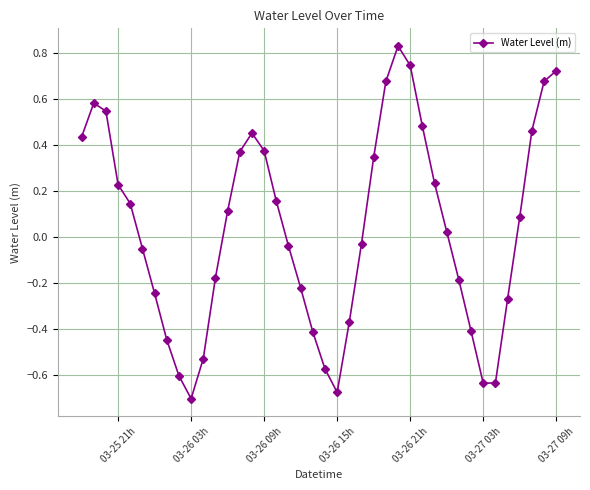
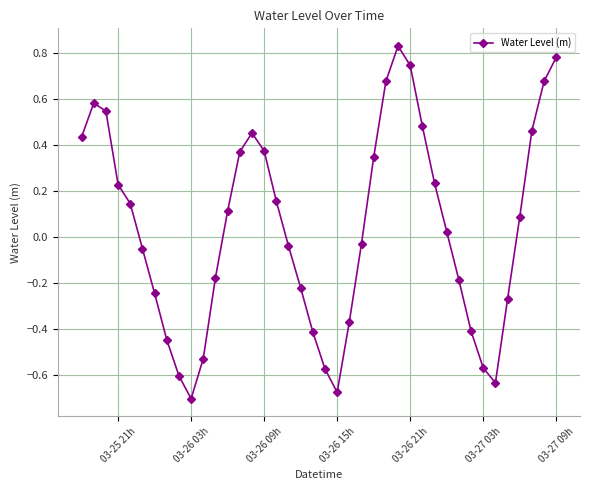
03-27 03h: -0.64 -> -0.57
03-27 09h: 0.72 -> 0.78
